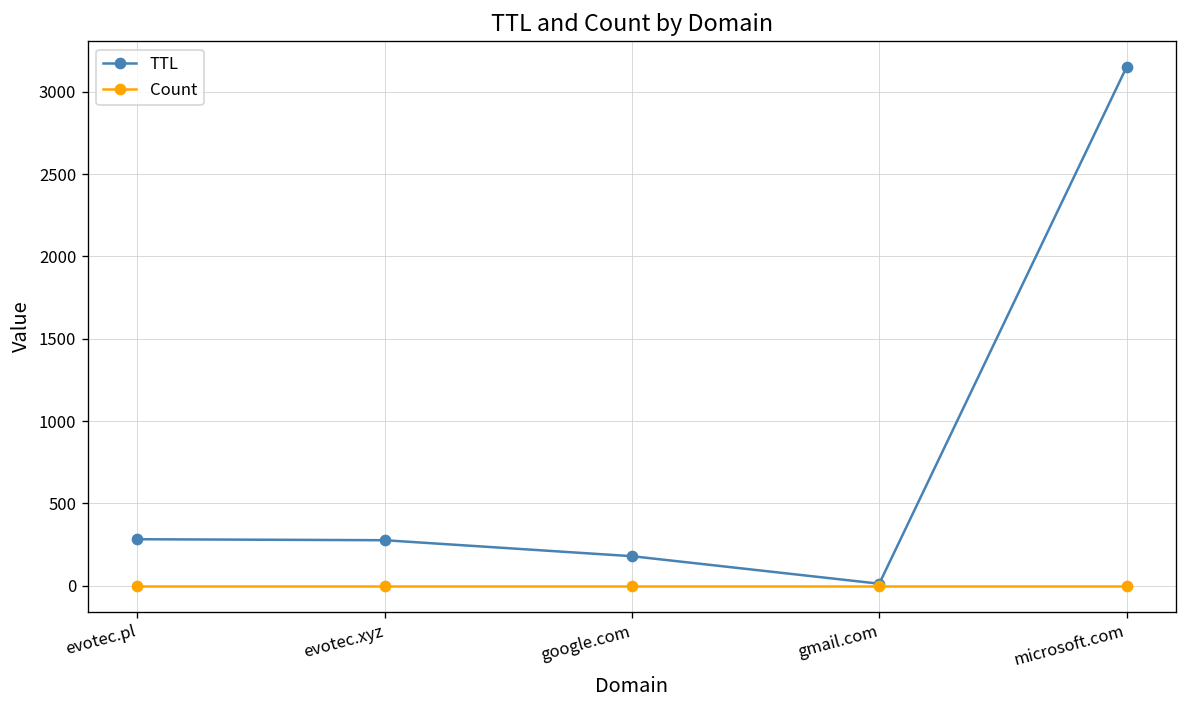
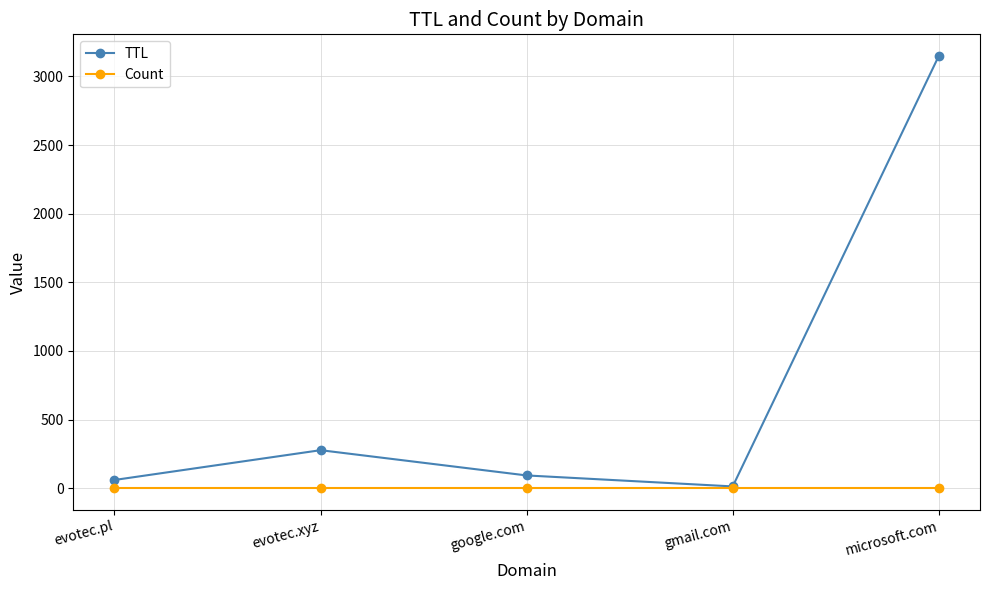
TTL, evotec.pl: 280 -> 60
TTL, google.com: 180 -> 90
